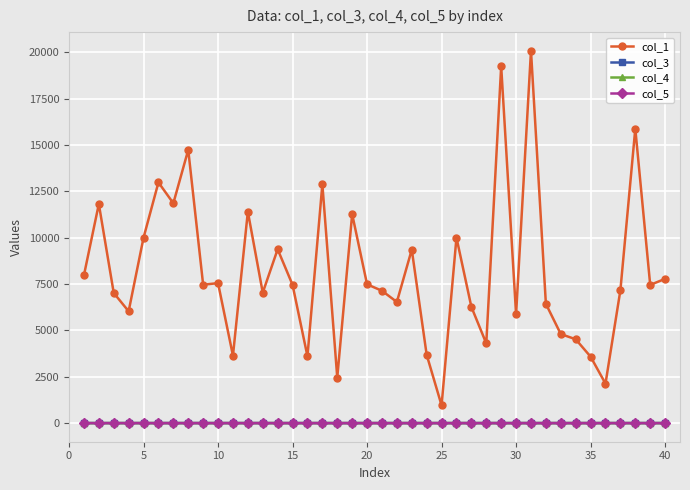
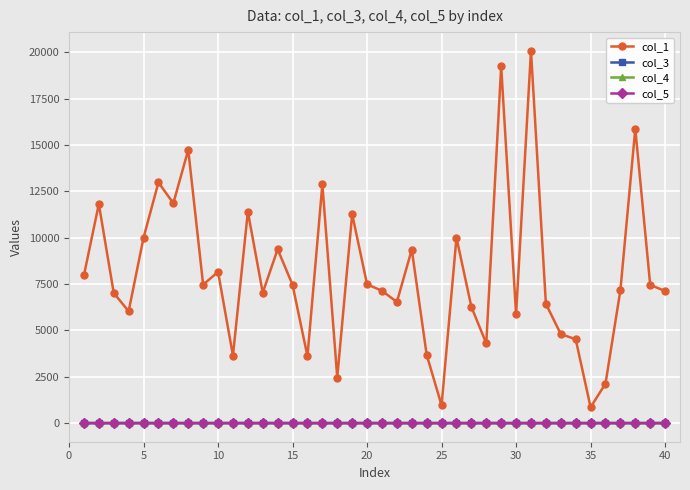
col_1, 10: 7500 -> 8200
col_1, 35: 3600 -> 900
col_1, 40: 7800 -> 7100
